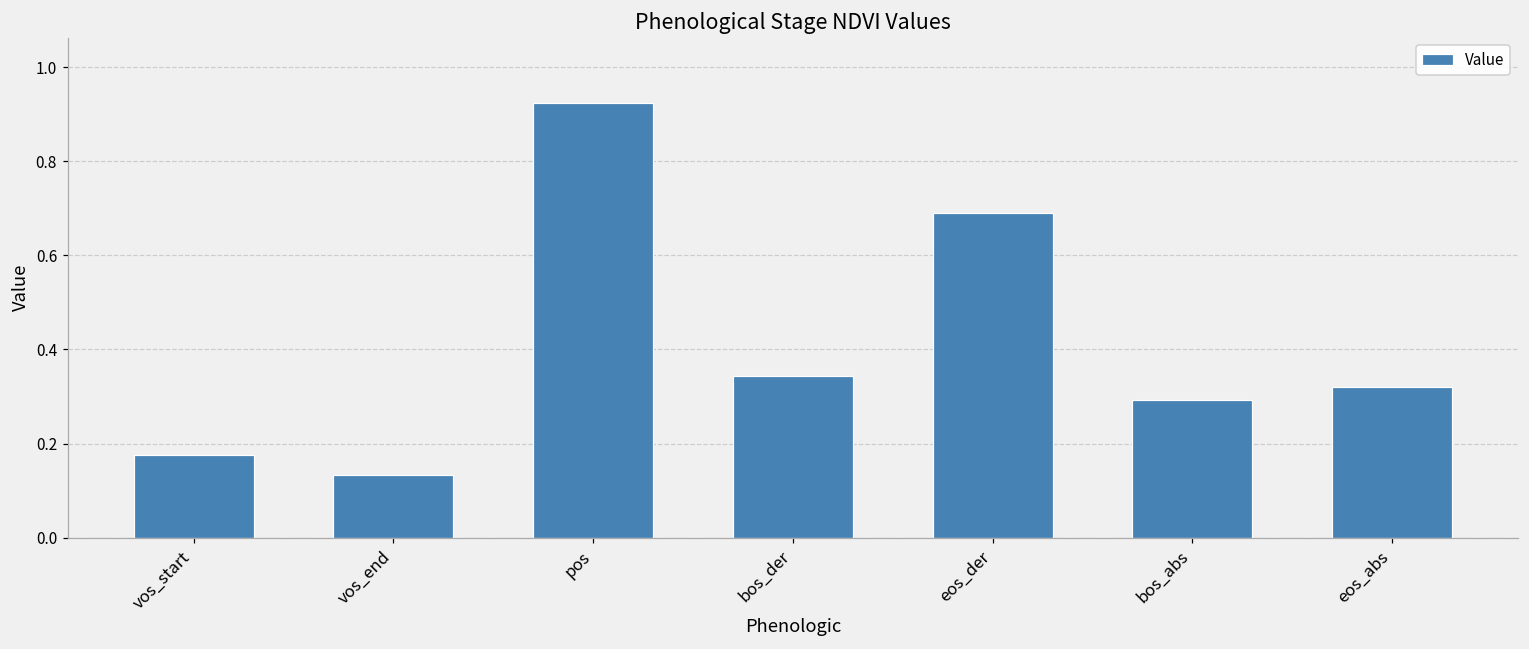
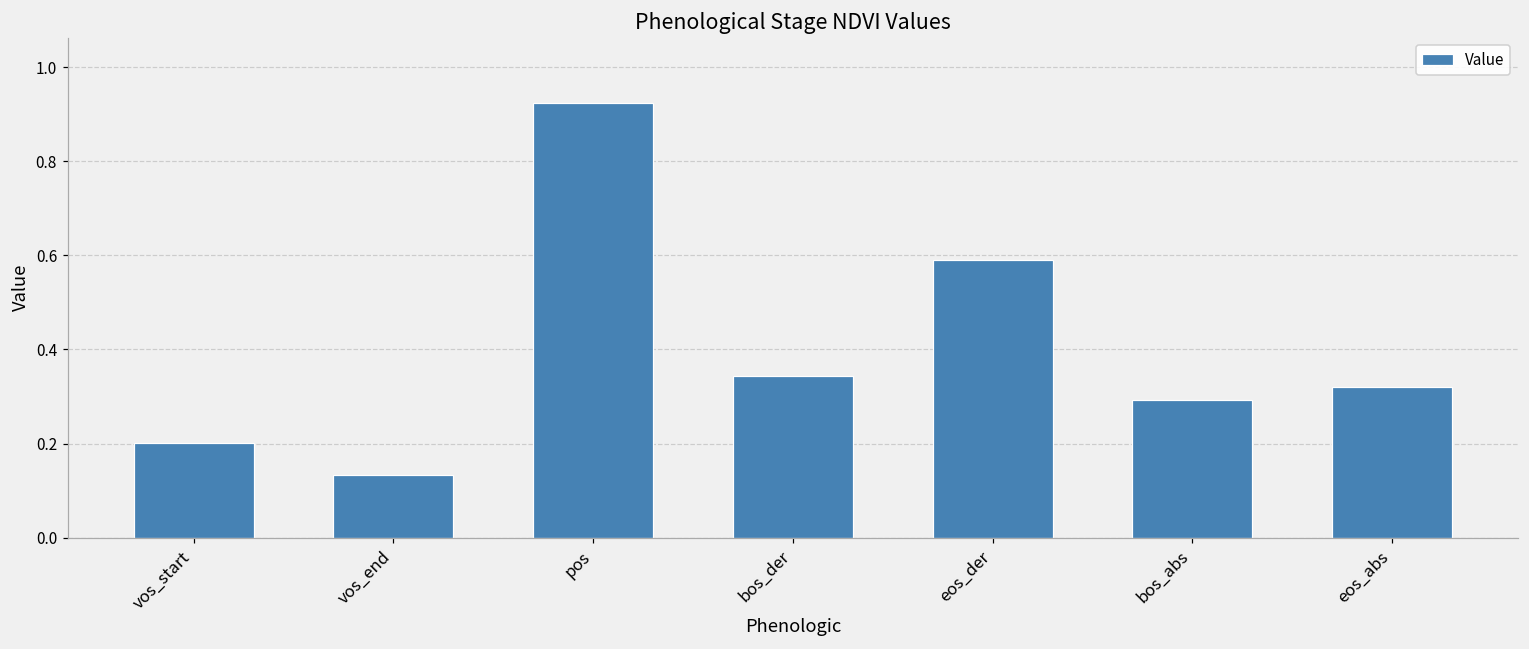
vos_start: 0.17 -> 0.20
eos_der: 0.69 -> 0.59
